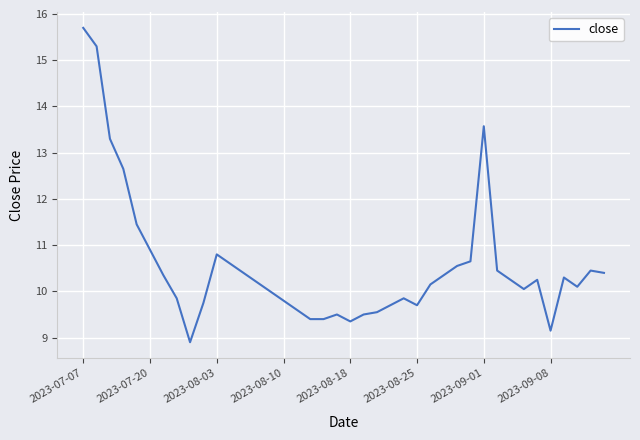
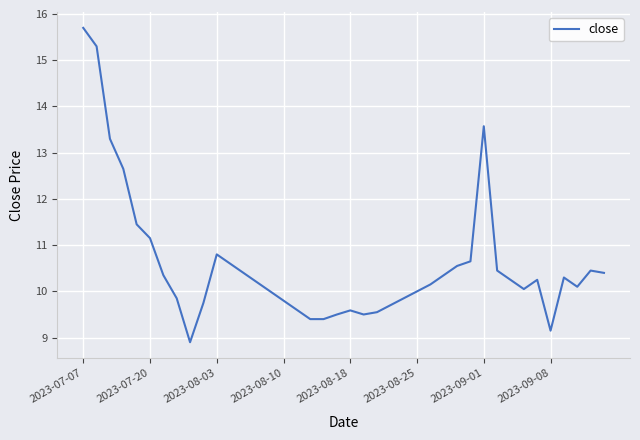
2023-07-20: 10.9 -> 11.2
2023-08-18: 9.4 -> 9.6
2023-08-25: 9.7 -> 10.0
